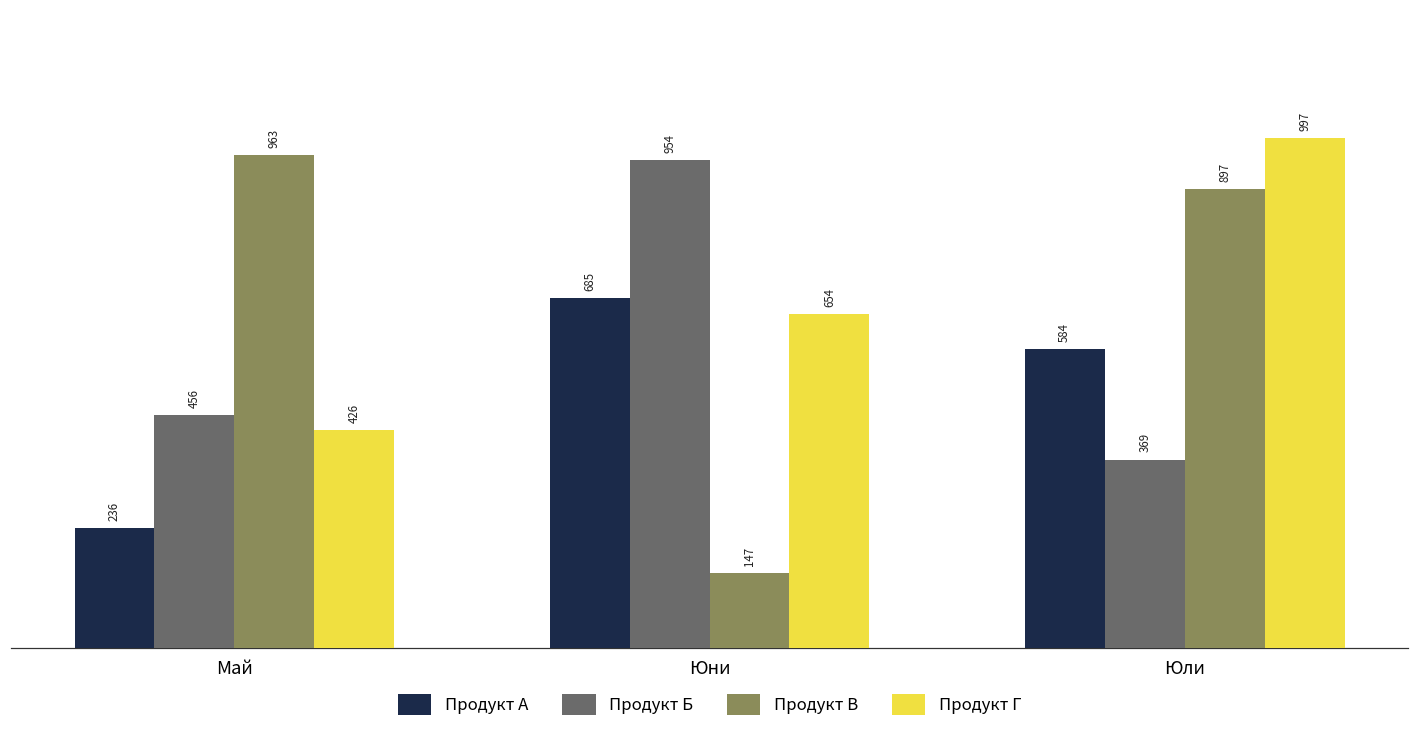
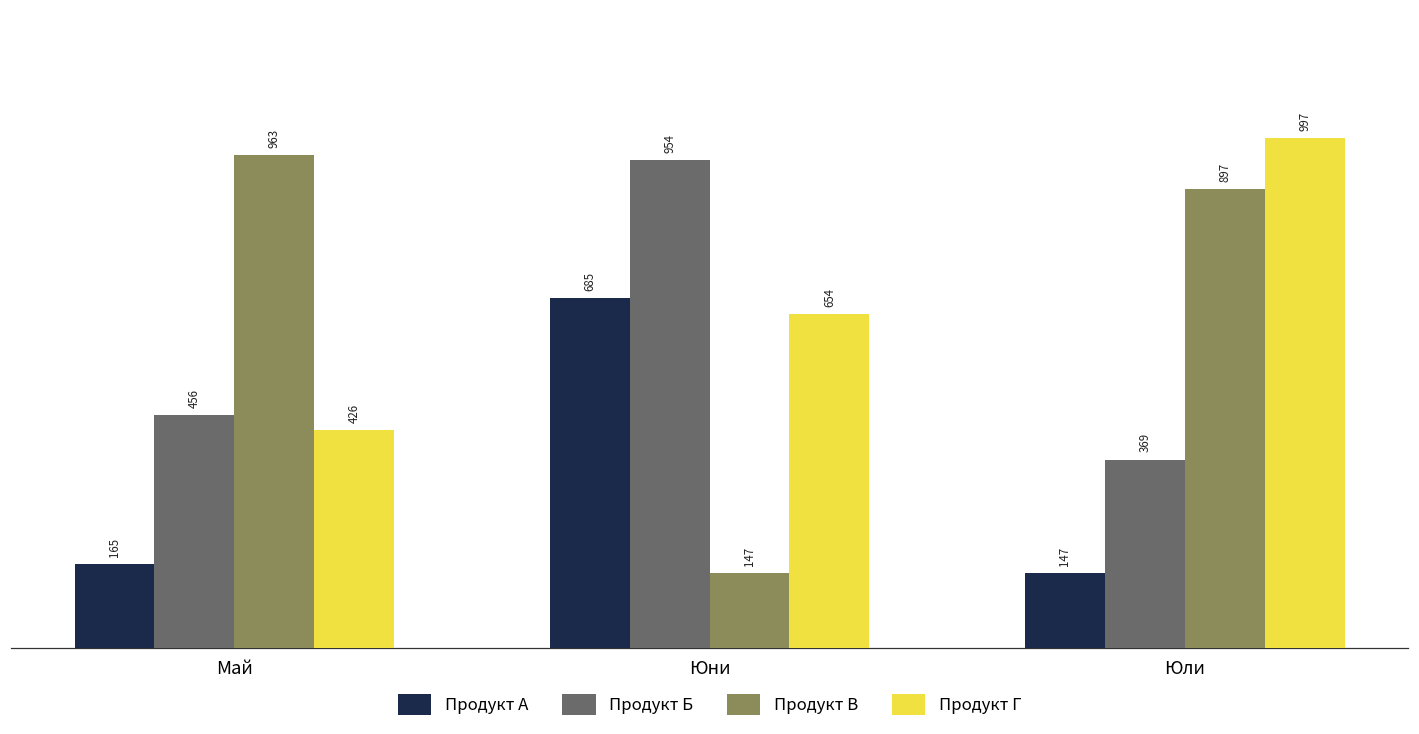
Продукт А, Май: 236 -> 165
Продукт А, Юли: 584 -> 147
